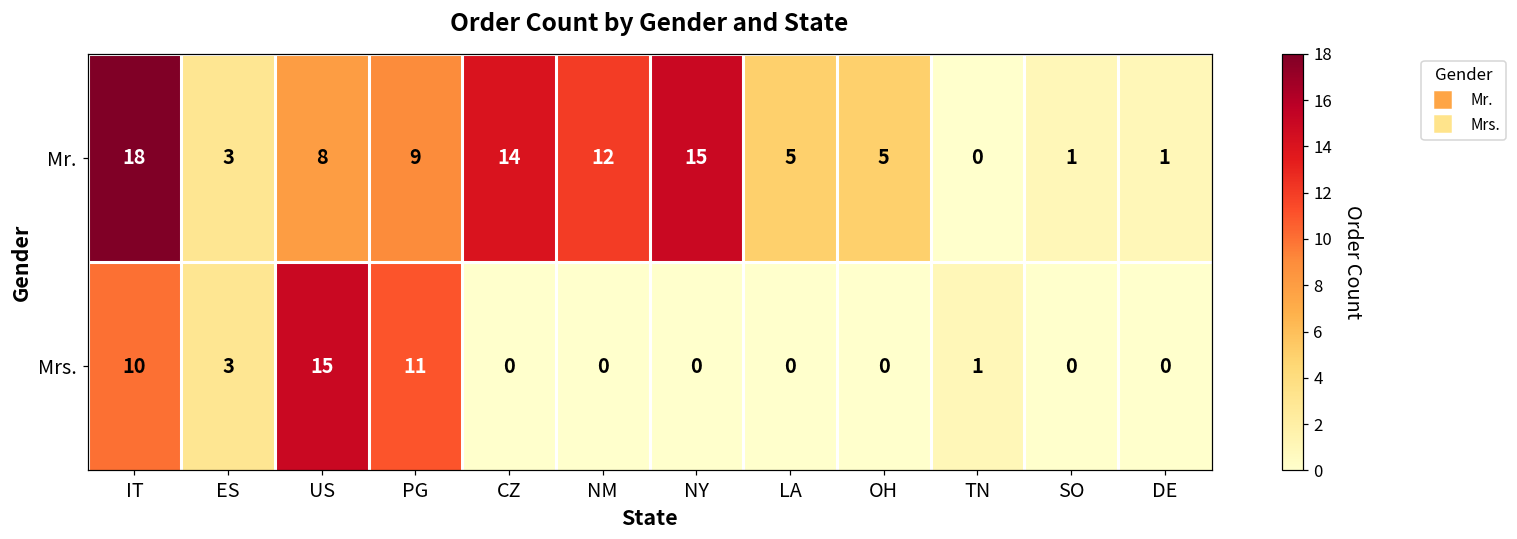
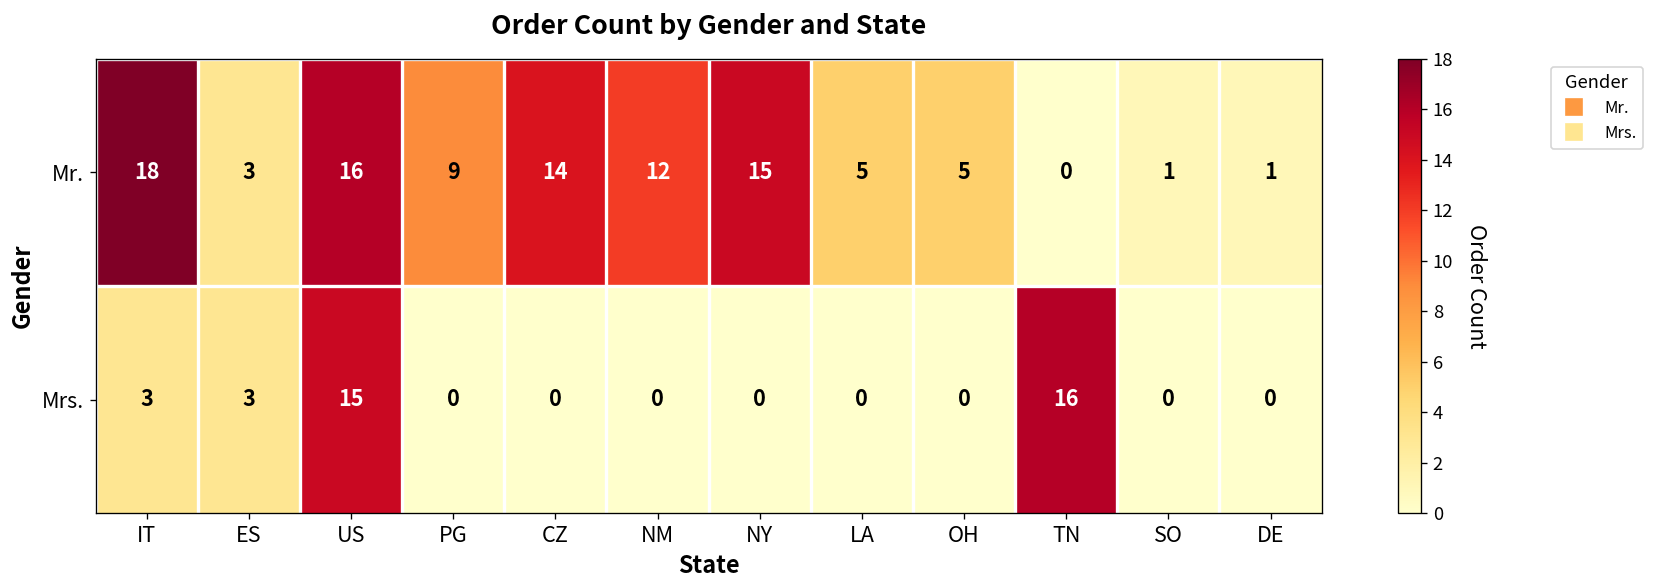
Mr., US: 8 -> 16
Mrs., IT: 10 -> 3
Mrs., PG: 11 -> 0
Mrs., TN: 1 -> 16
